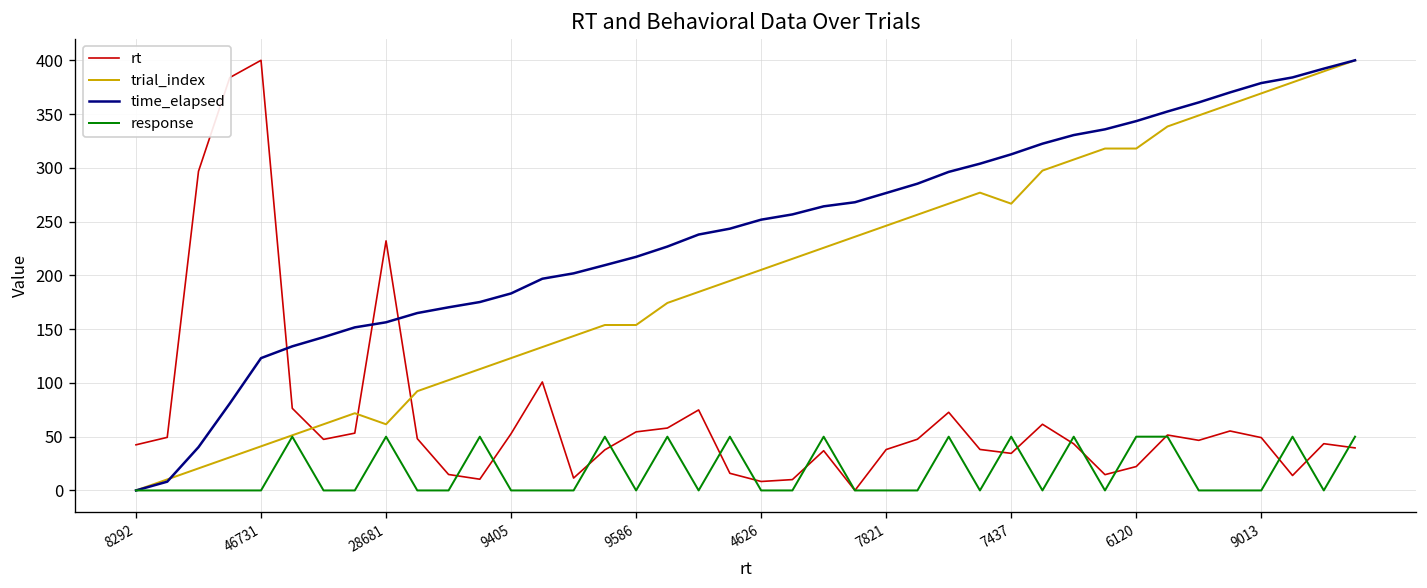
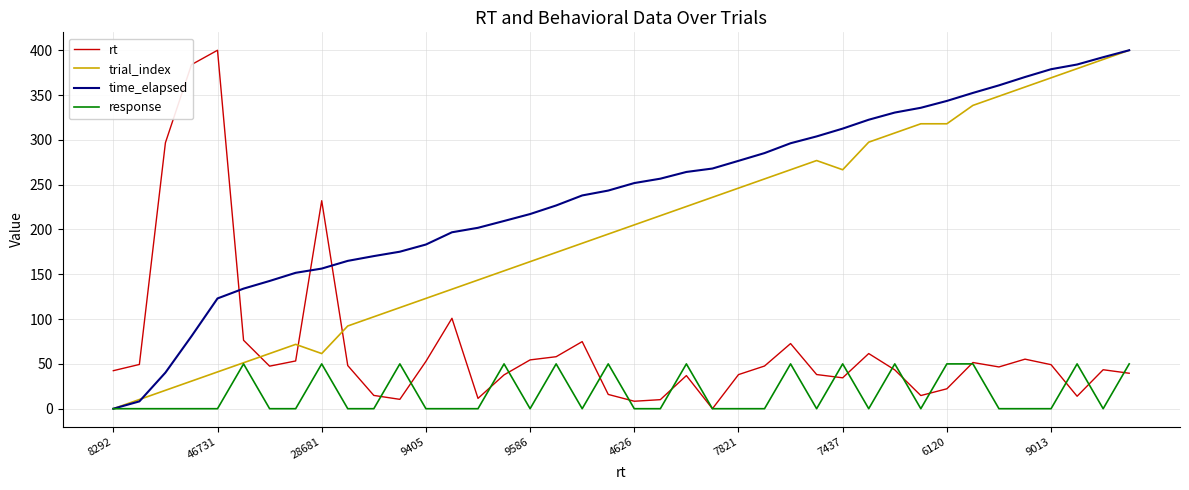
trial_index, 9586: 150 -> 160
